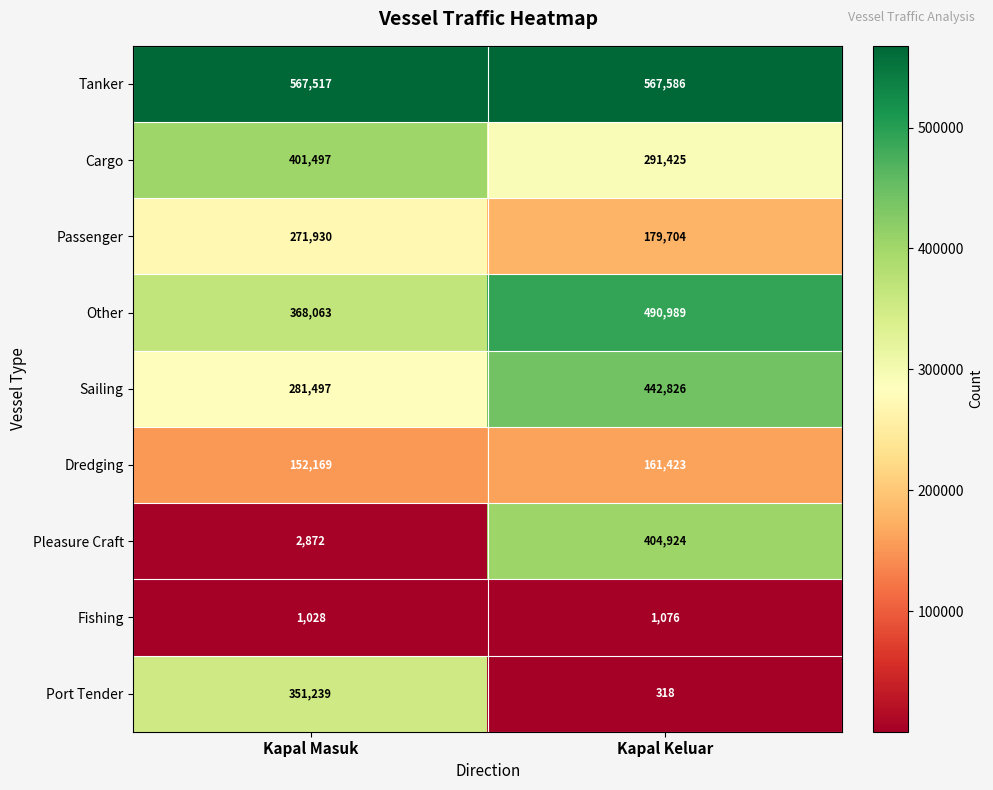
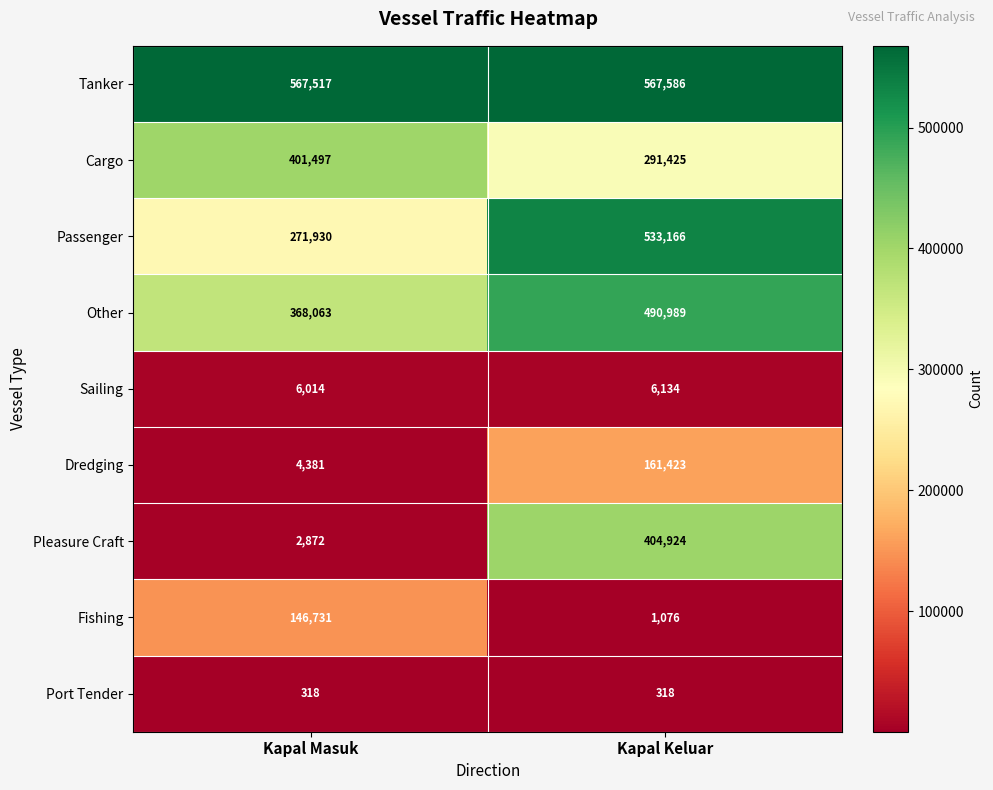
Passenger, Kapal Keluar: 179,704 -> 533,166
Sailing, Kapal Masuk: 281,497 -> 6,014
Sailing, Kapal Keluar: 442,826 -> 6,134
Dredging, Kapal Masuk: 152,169 -> 4,381
Fishing, Kapal Masuk: 1,028 -> 146,731
Port Tender, Kapal Masuk: 351,239 -> 318
